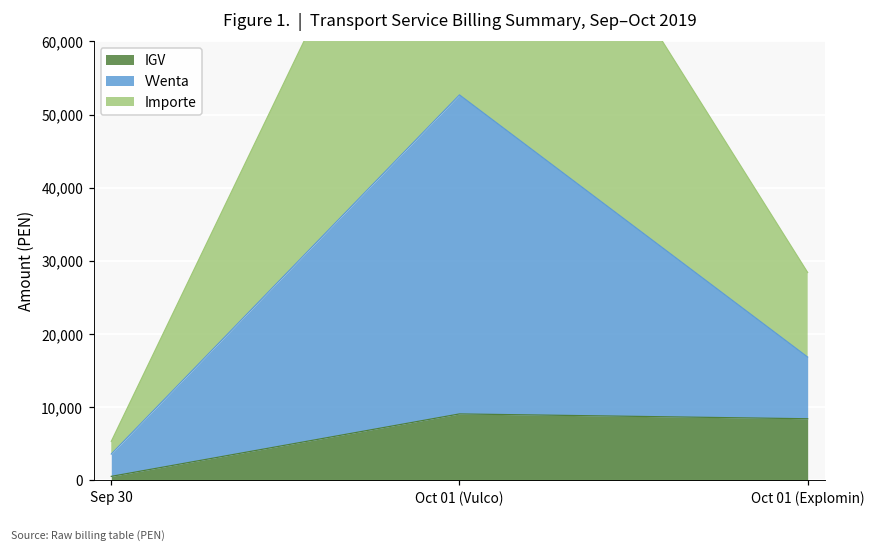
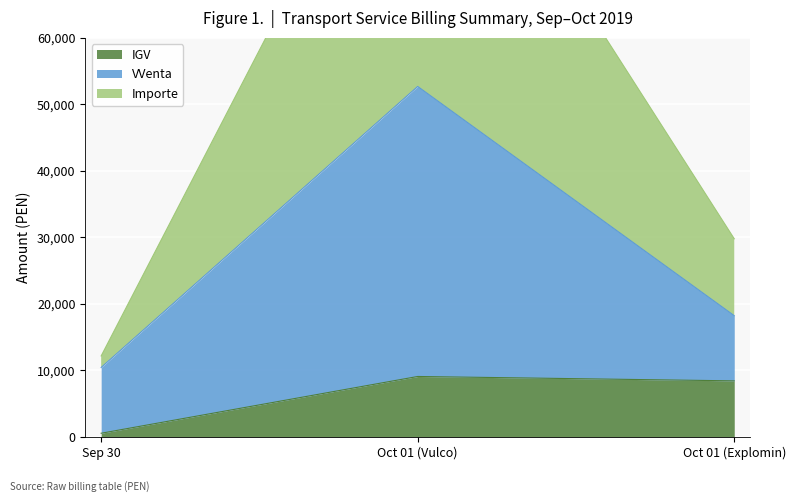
VVenta, Sep 30: 3,000 -> 10,000
VVenta, Oct 01 (Explomin): 8,000 -> 10,000
